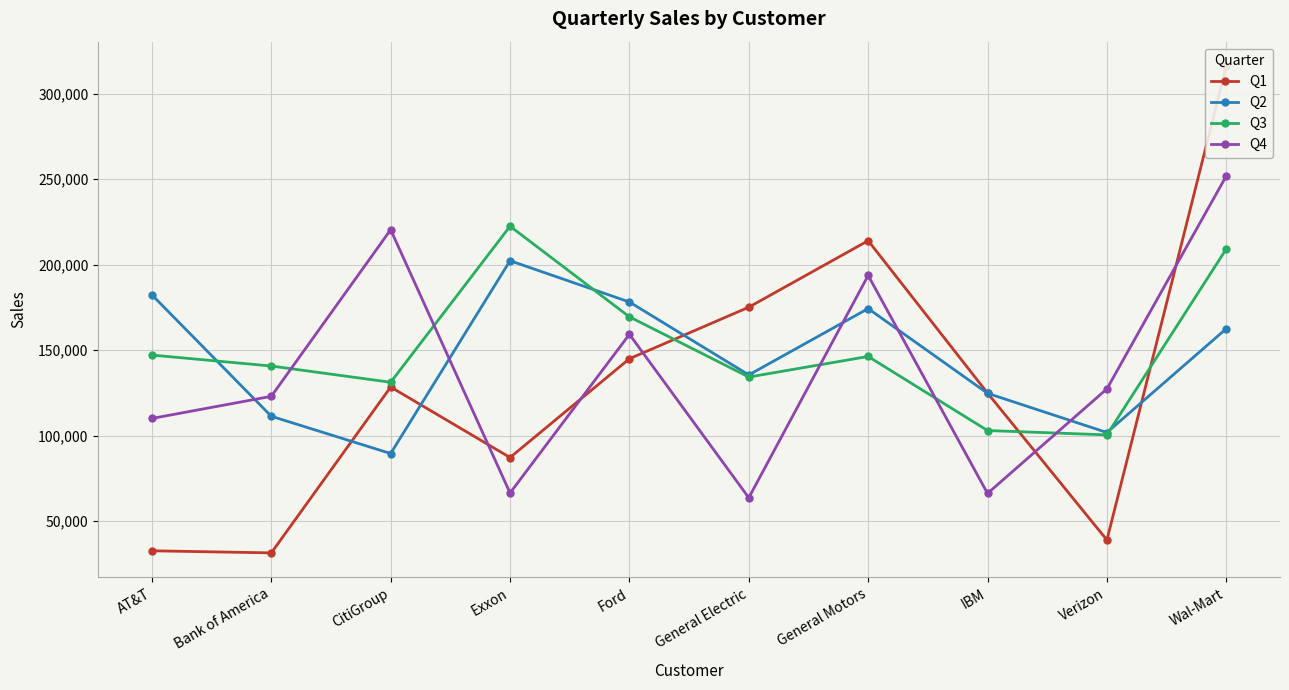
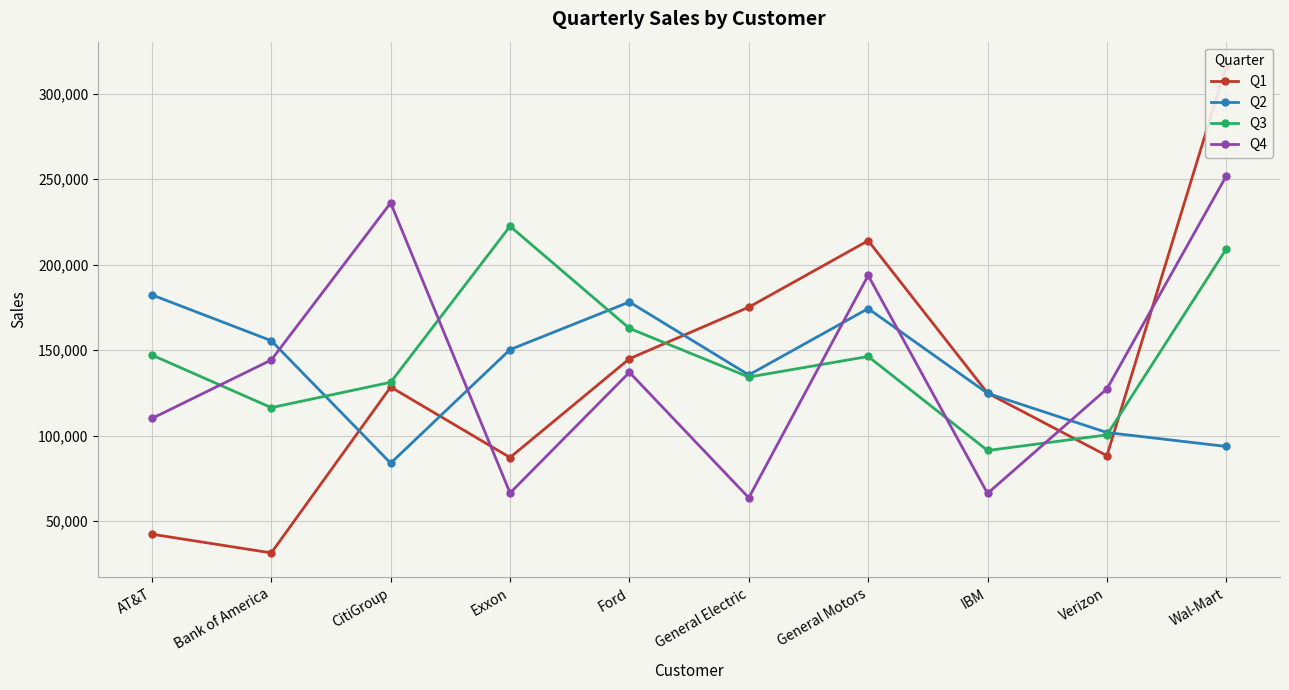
Q1, AT&T: 33,000 -> 42,000
Q2, Bank of America: 111,000 -> 156,000
Q3, Bank of America: 141,000 -> 116,000
Q4, Bank of America: 123,000 -> 144,000
Q2, CitiGroup: 90,000 -> 84,000
Q4, CitiGroup: 220,000 -> 236,000
Q2, Exxon: 202,000 -> 150,000
Q3, Ford: 169,000 -> 163,000
Q4, Ford: 159,000 -> 137,000
Q3, IBM: 103,000 -> 91,000
Q1, Verizon: 39,000 -> 88,000
Q2, Wal-Mart: 163,000 -> 94,000
